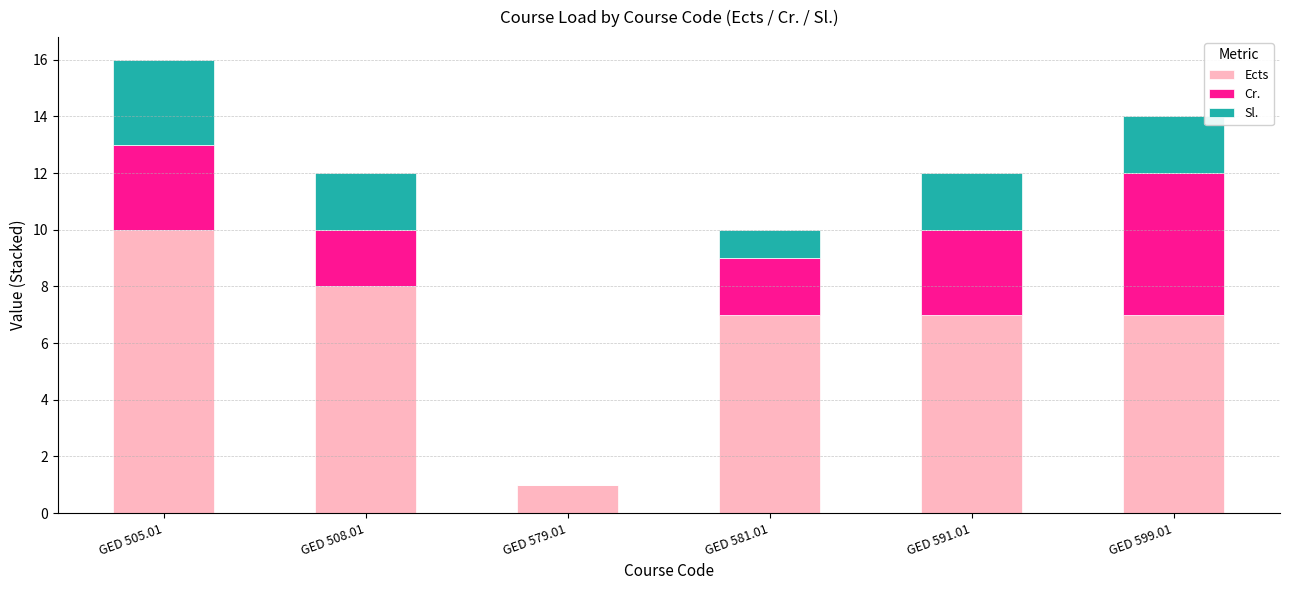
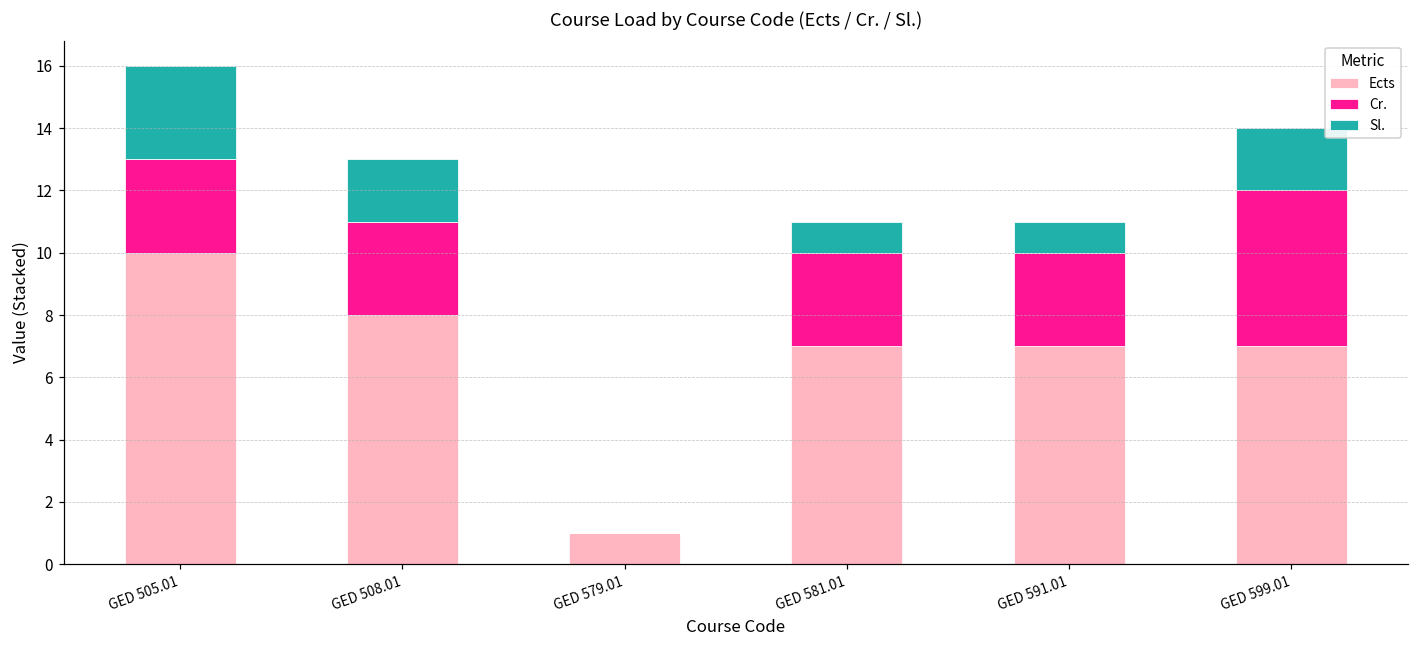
Cr., GED 508.01: 2 -> 3
Cr., GED 581.01: 2 -> 3
Sl., GED 591.01: 2 -> 1
